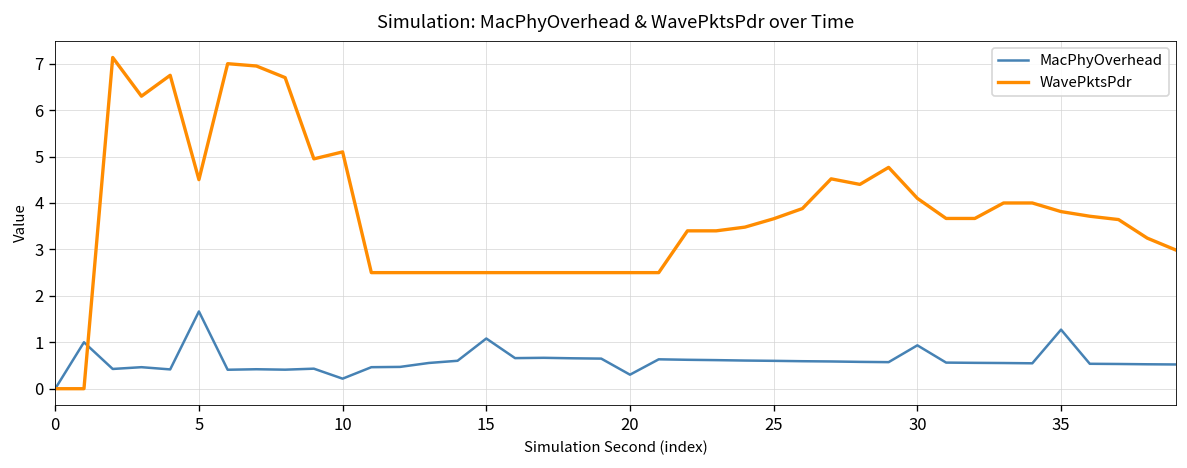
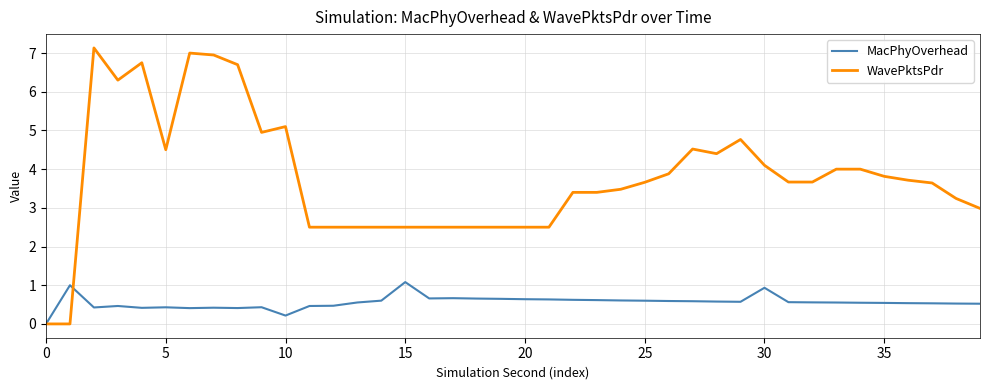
MacPhyOverhead, 5: 1.7 -> 0.4
MacPhyOverhead, 20: 0.3 -> 0.6
MacPhyOverhead, 35: 1.3 -> 0.5
